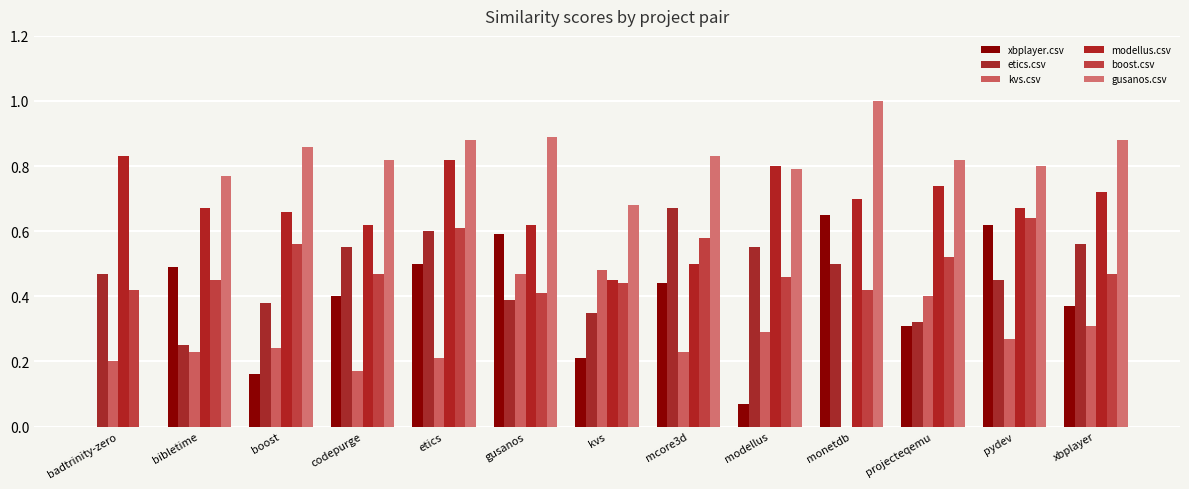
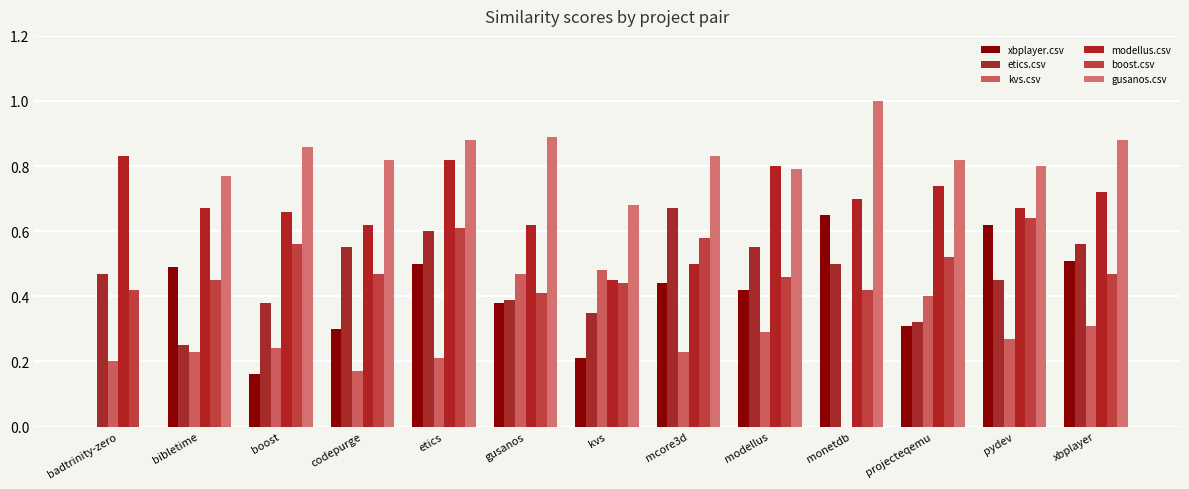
xbplayer.csv, codepurge: 0.4 -> 0.3
xbplayer.csv, gusanos: 0.59 -> 0.38
xbplayer.csv, modellus: 0.07 -> 0.42
xbplayer.csv, xbplayer: 0.37 -> 0.51
